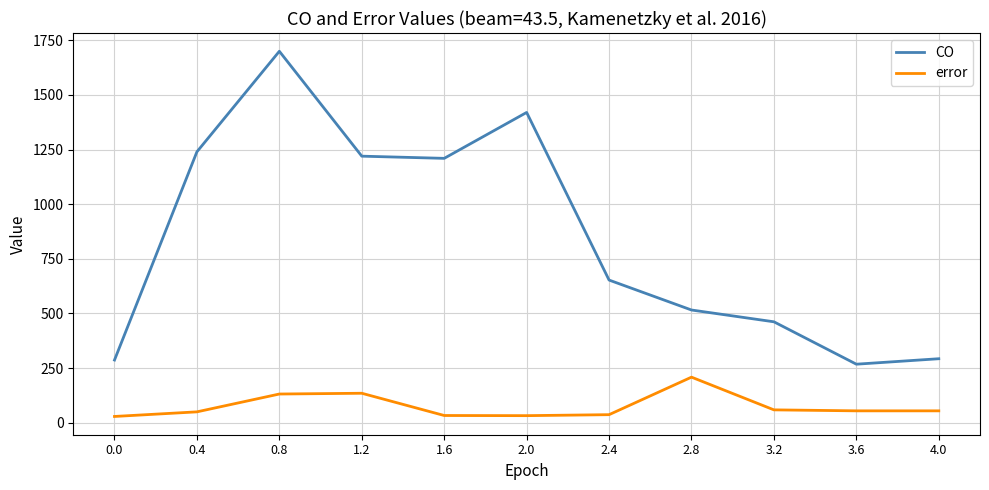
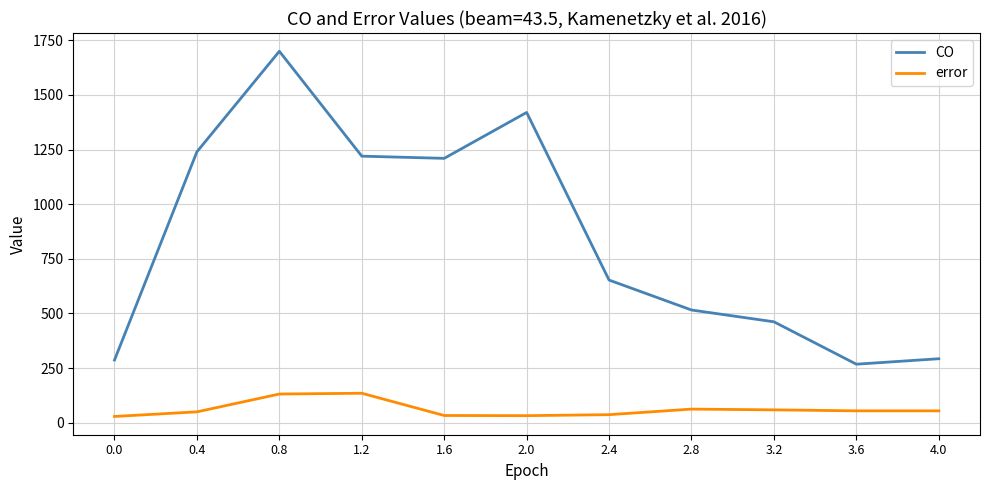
error, 2.8: 210 -> 60
